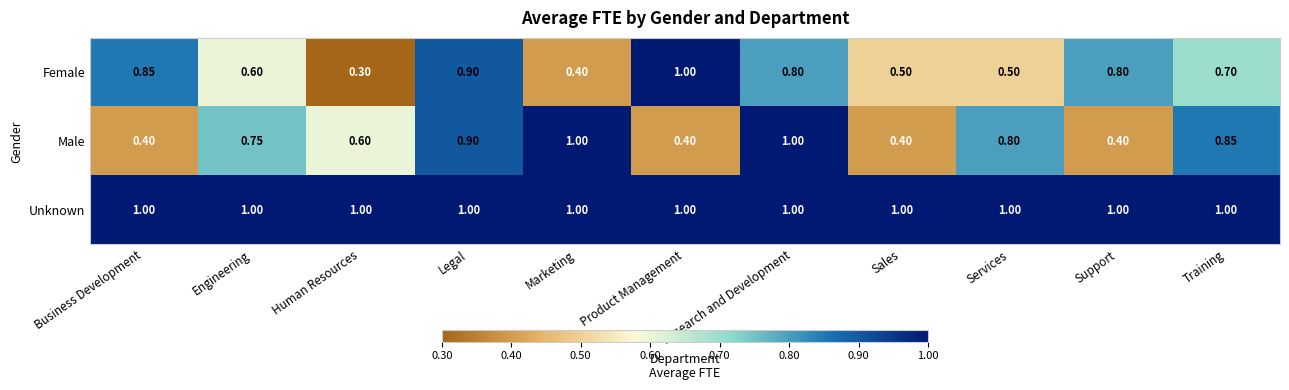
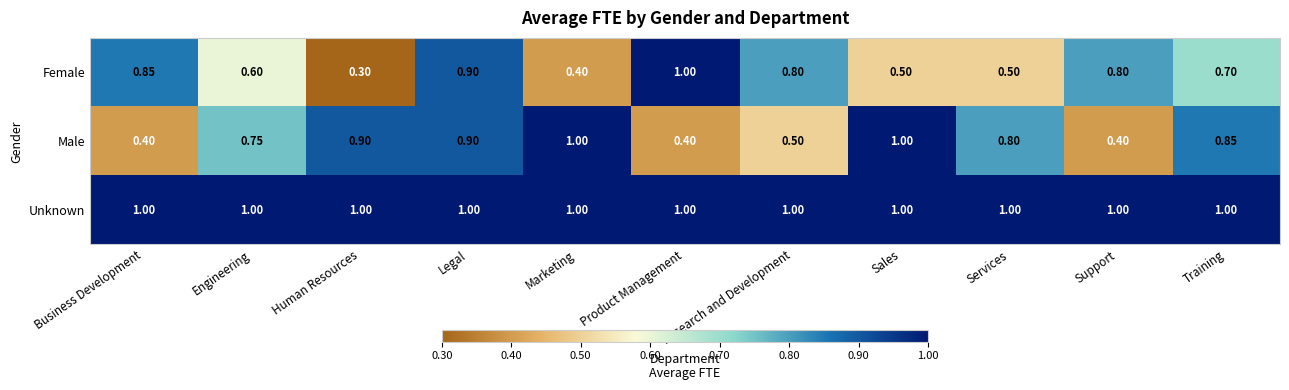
Male, Human Resources: 0.60 -> 0.90
Male, Research and Development: 1.00 -> 0.50
Male, Sales: 0.40 -> 1.00
